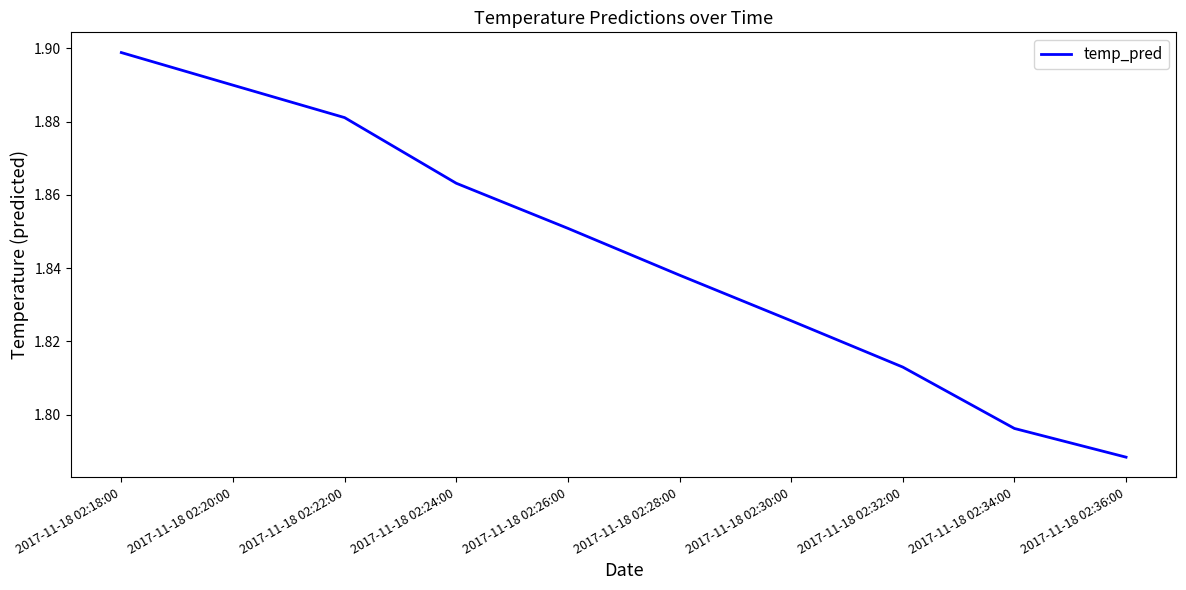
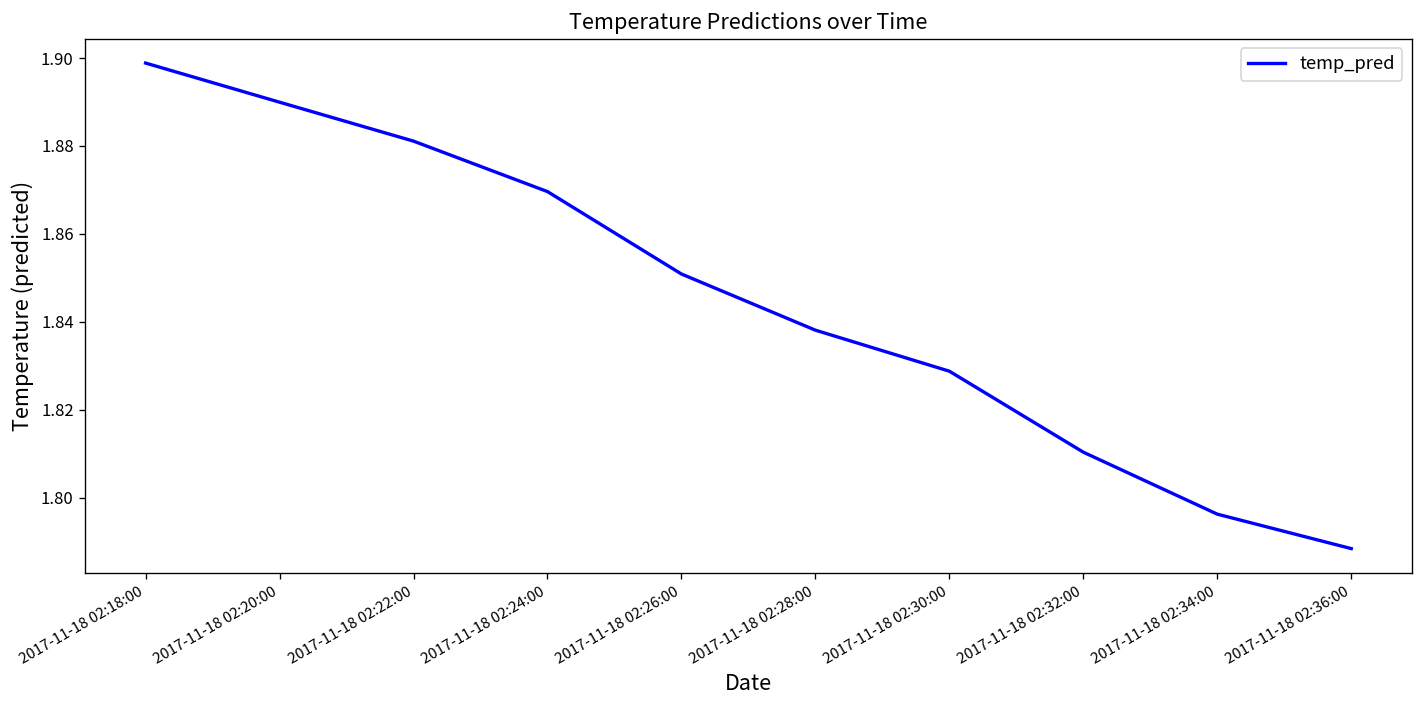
2017-11-18 02:24:00: 1.863 -> 1.870
2017-11-18 02:30:00: 1.826 -> 1.829
2017-11-18 02:32:00: 1.813 -> 1.810
